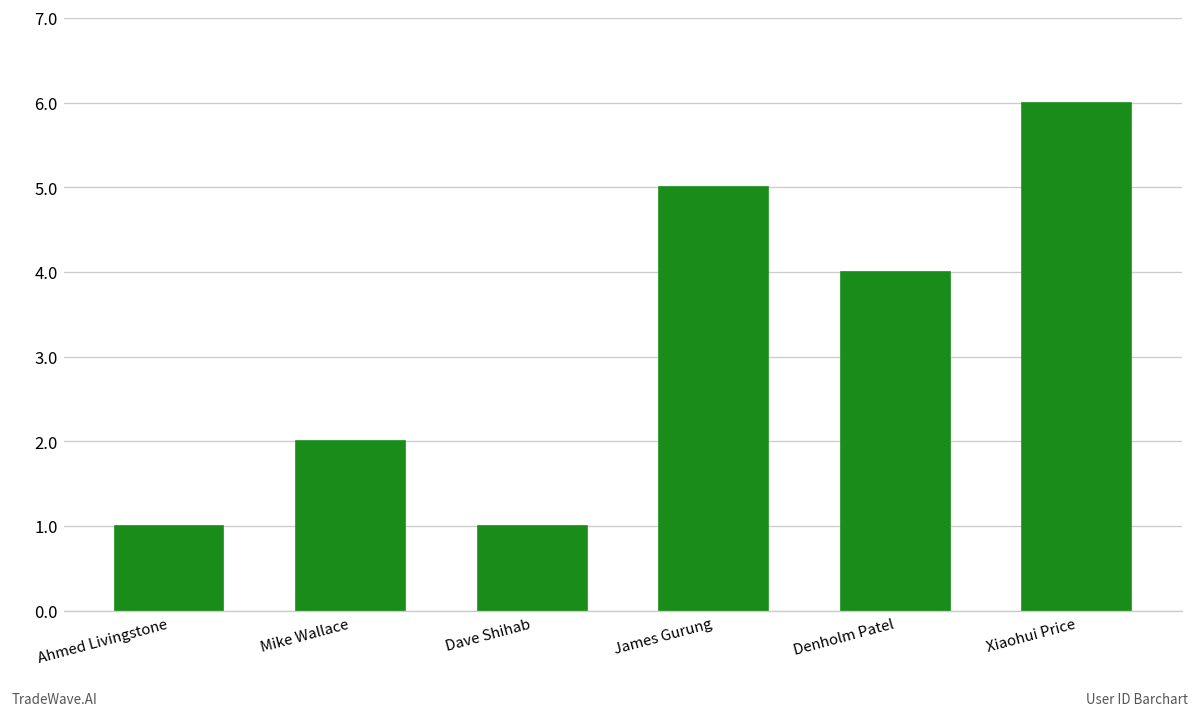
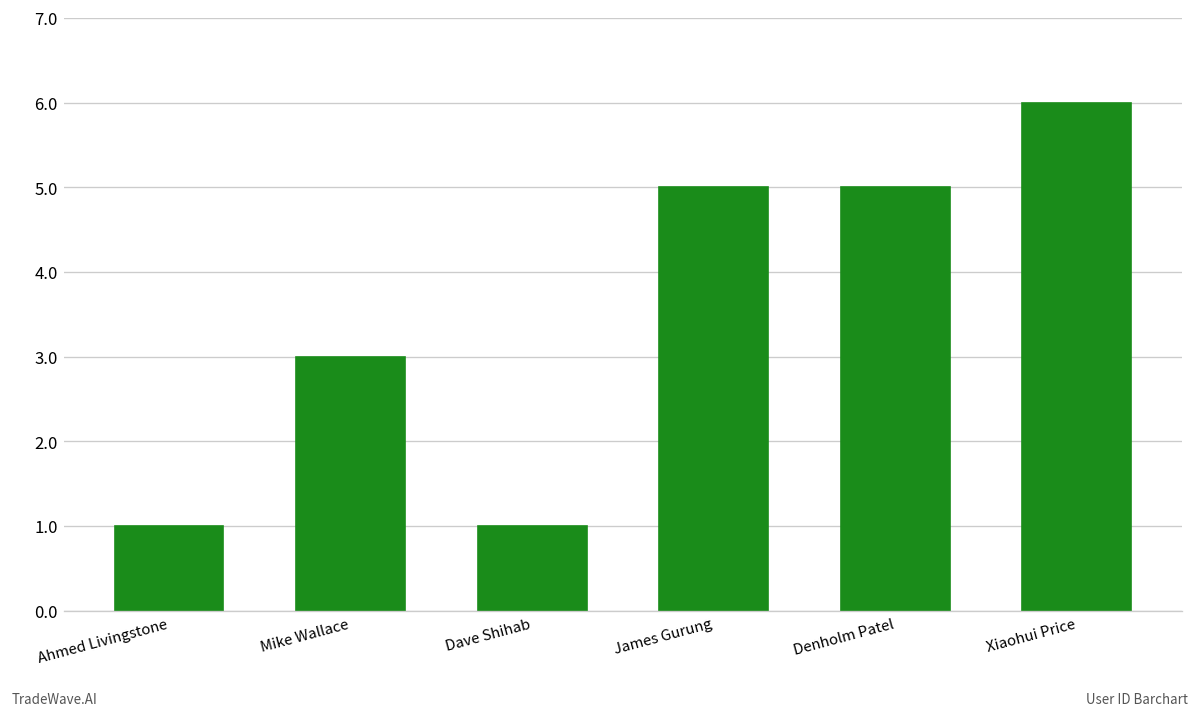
Mike Wallace: 2 -> 3
Denholm Patel: 4 -> 5
